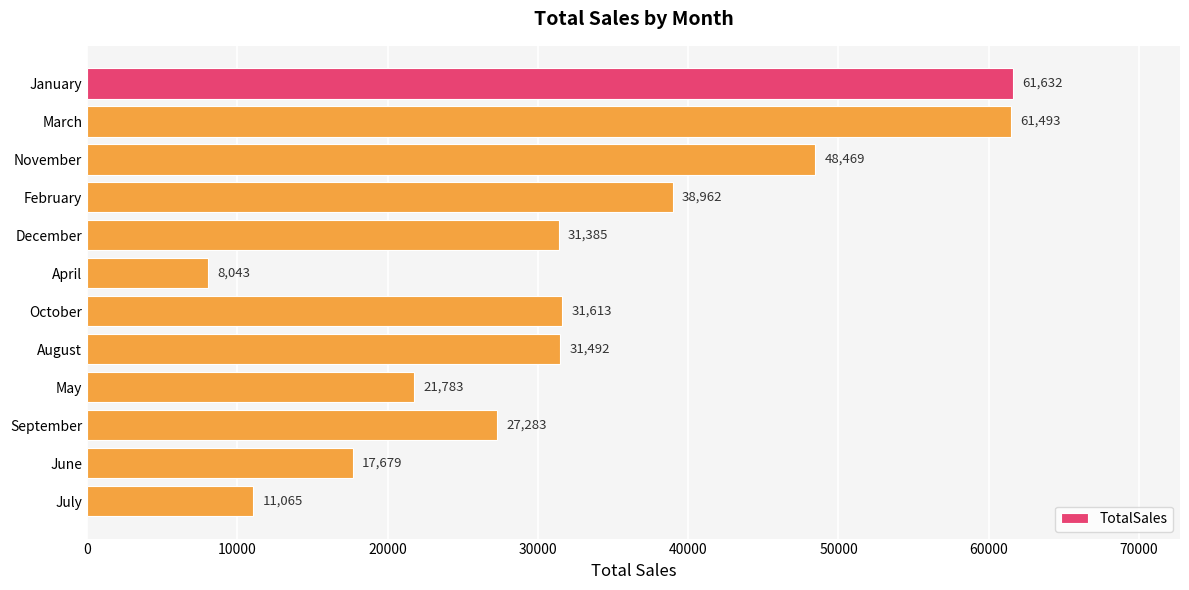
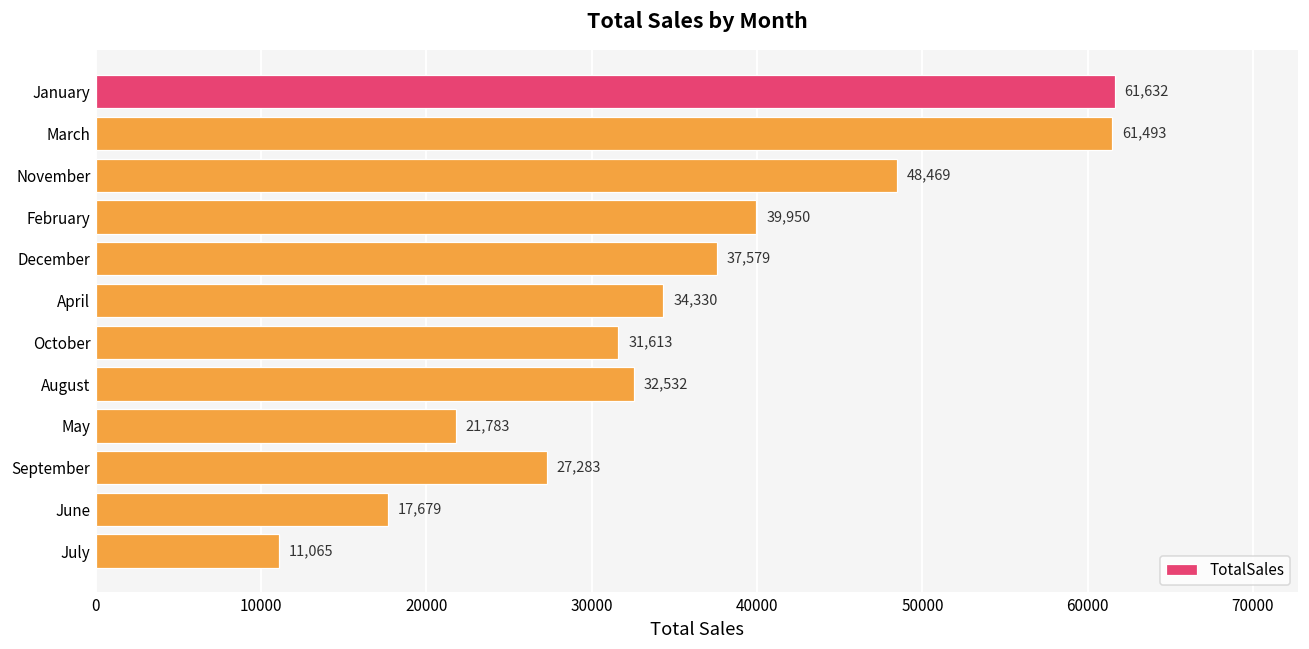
February: 38,962 -> 39,950
December: 31,385 -> 37,579
April: 8,043 -> 34,330
August: 31,492 -> 32,532
